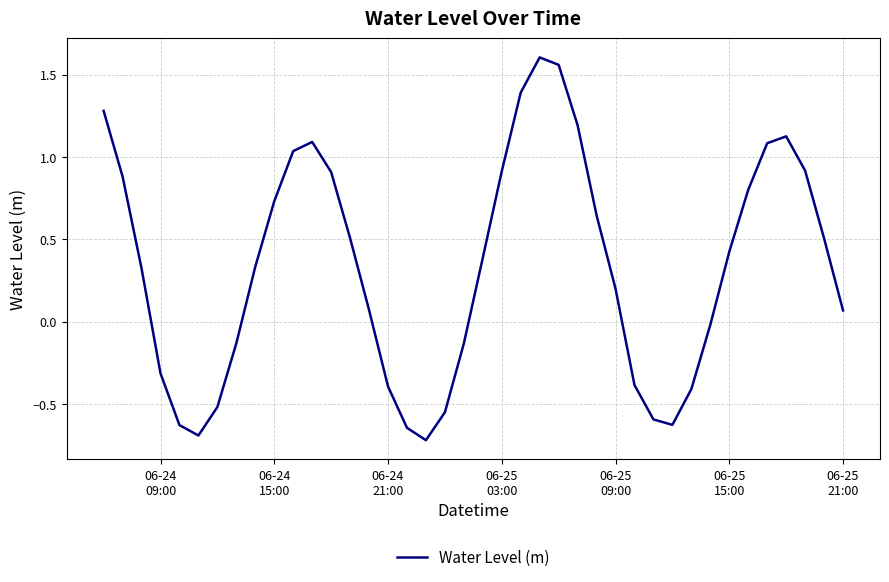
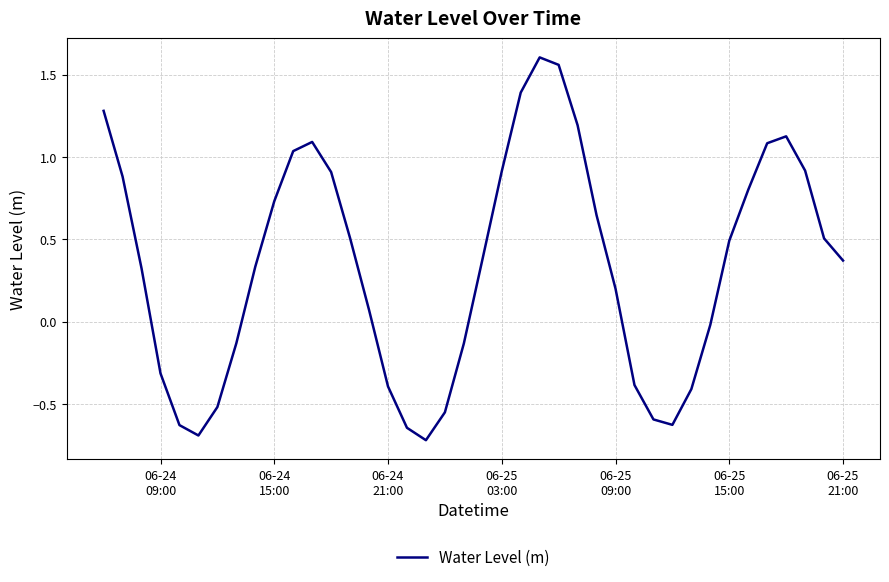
06-25 15:00: 0.43 -> 0.49
06-25 21:00: 0.07 -> 0.37
